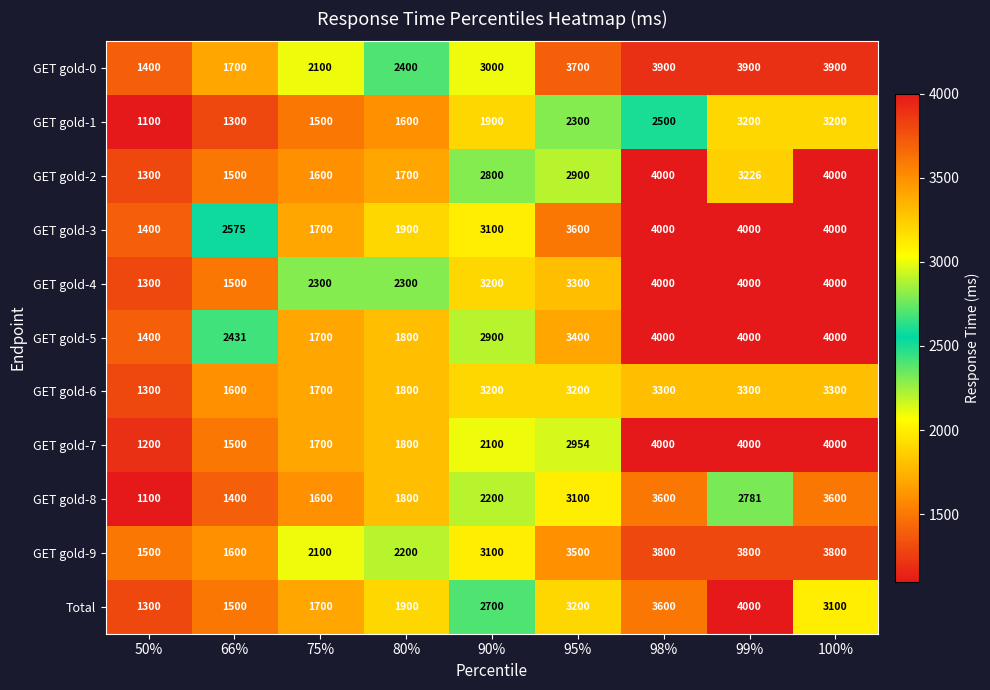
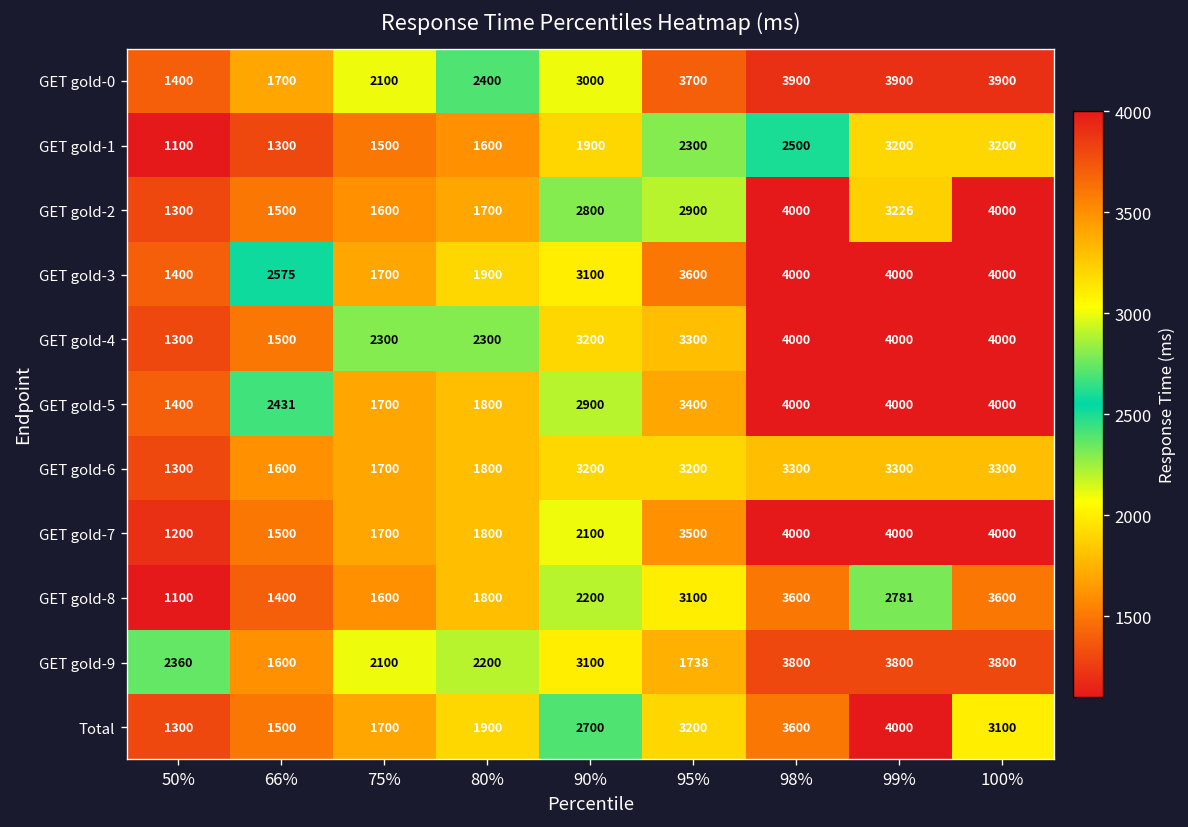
GET gold-7, 95%: 2954 -> 3500
GET gold-9, 50%: 1500 -> 2360
GET gold-9, 95%: 3500 -> 1738
